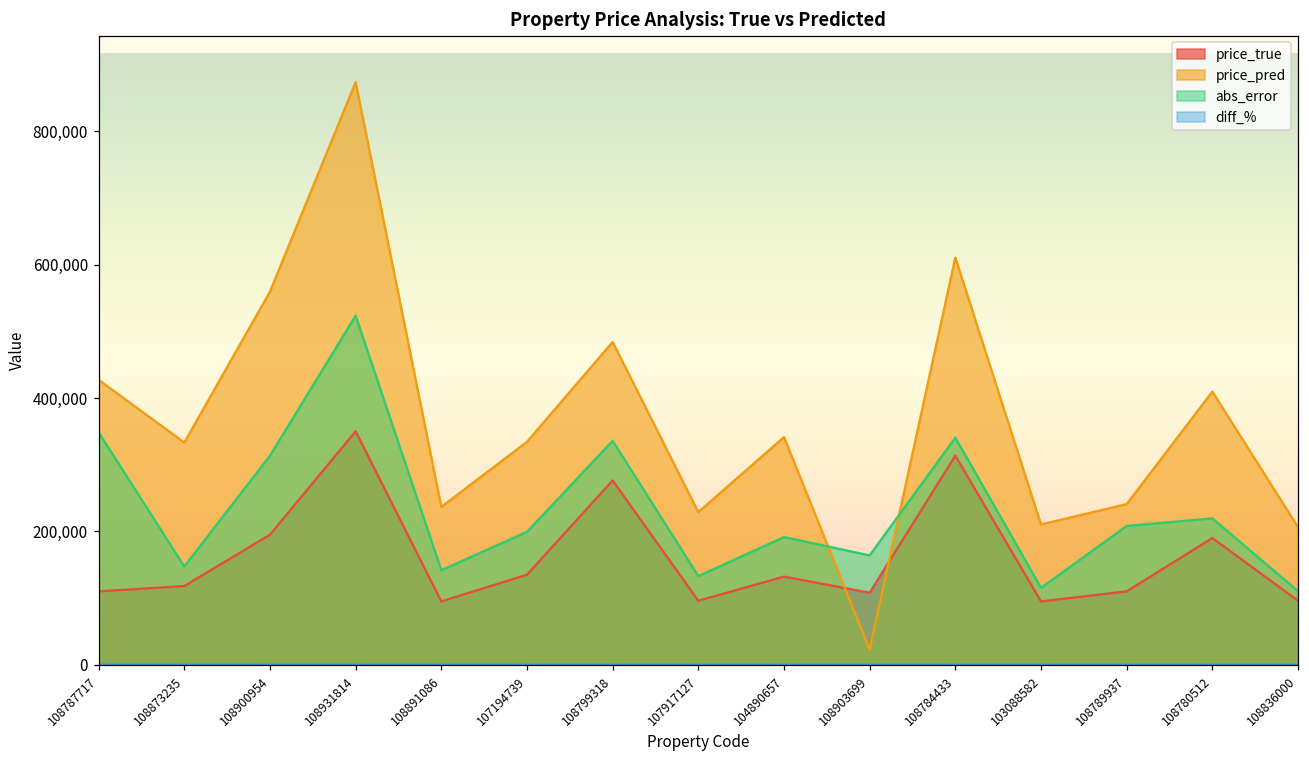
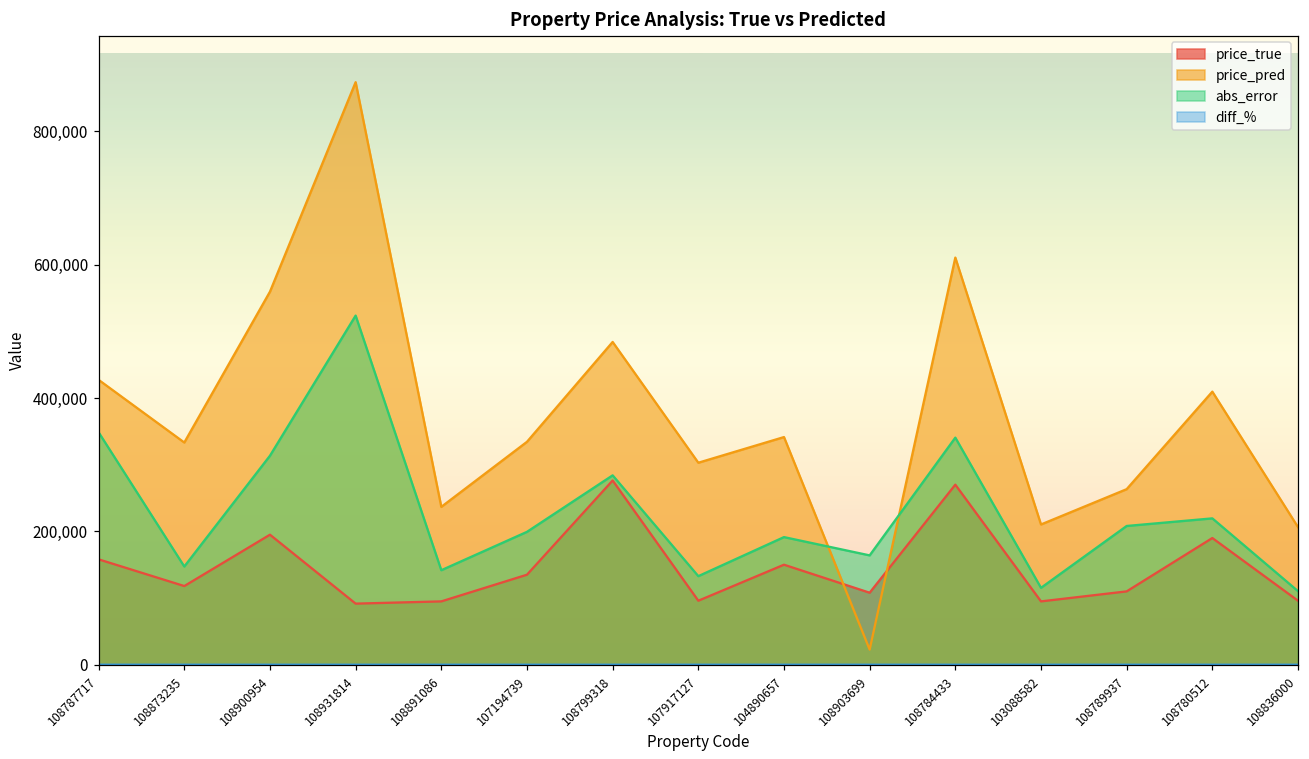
price_true, 108787717: 110,000 -> 160,000
price_true, 108931814: 350,000 -> 90,000
abs_error, 108799318: 340,000 -> 280,000
price_pred, 107917127: 230,000 -> 300,000
price_true, 104890657: 130,000 -> 150,000
price_true, 108784433: 310,000 -> 270,000
price_pred, 108789937: 240,000 -> 260,000
